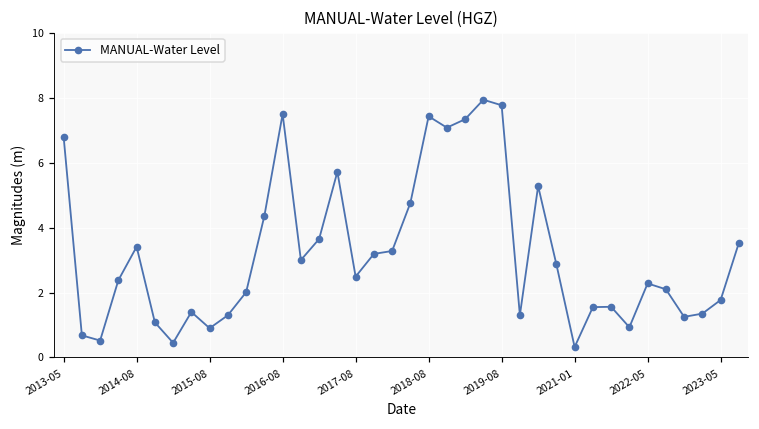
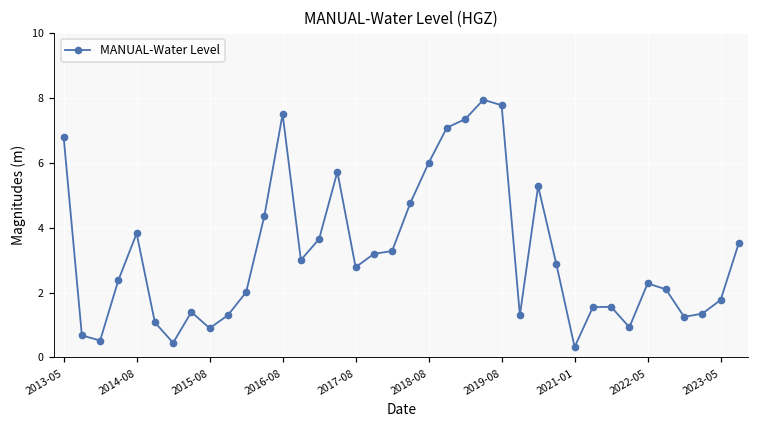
2014-08: 3.4 -> 3.8
2017-08: 2.5 -> 2.8
2018-08: 7.4 -> 6.0
